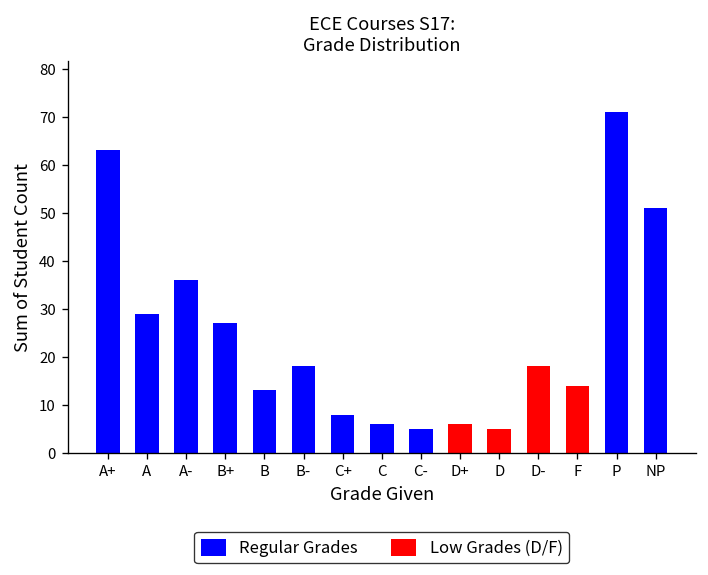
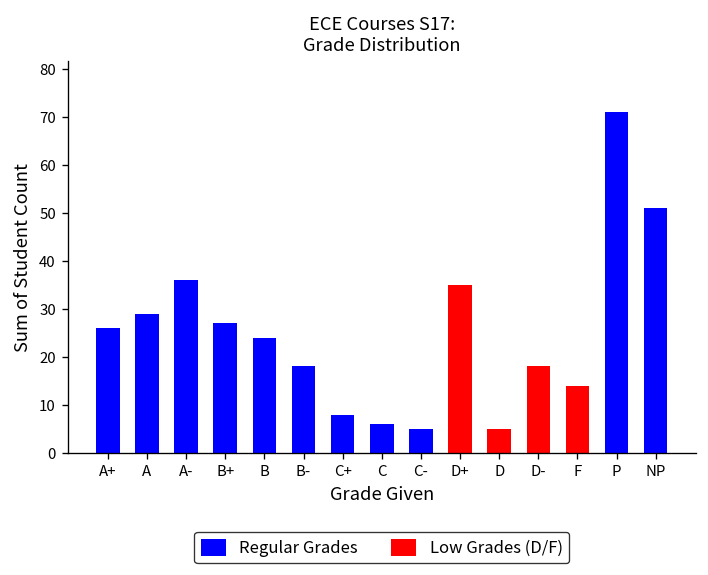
A+: 63 -> 26
B: 13 -> 24
D+: 6 -> 35
